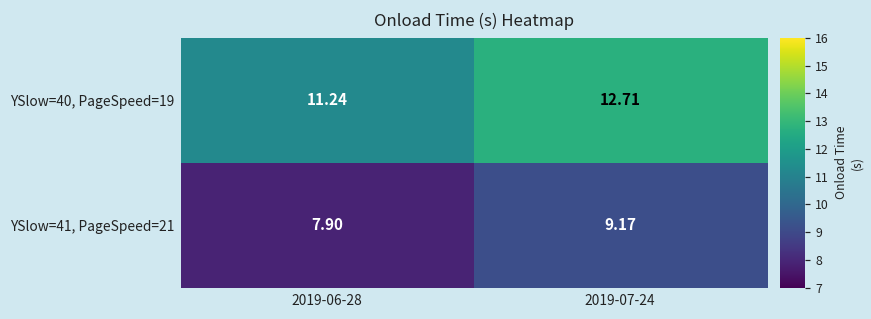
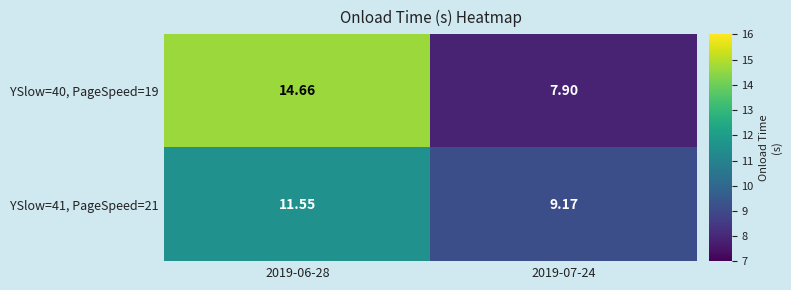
YSlow=40, PageSpeed=19, 2019-06-28: 11.24 -> 14.66
YSlow=40, PageSpeed=19, 2019-07-24: 12.71 -> 7.90
YSlow=41, PageSpeed=21, 2019-06-28: 7.90 -> 11.55
